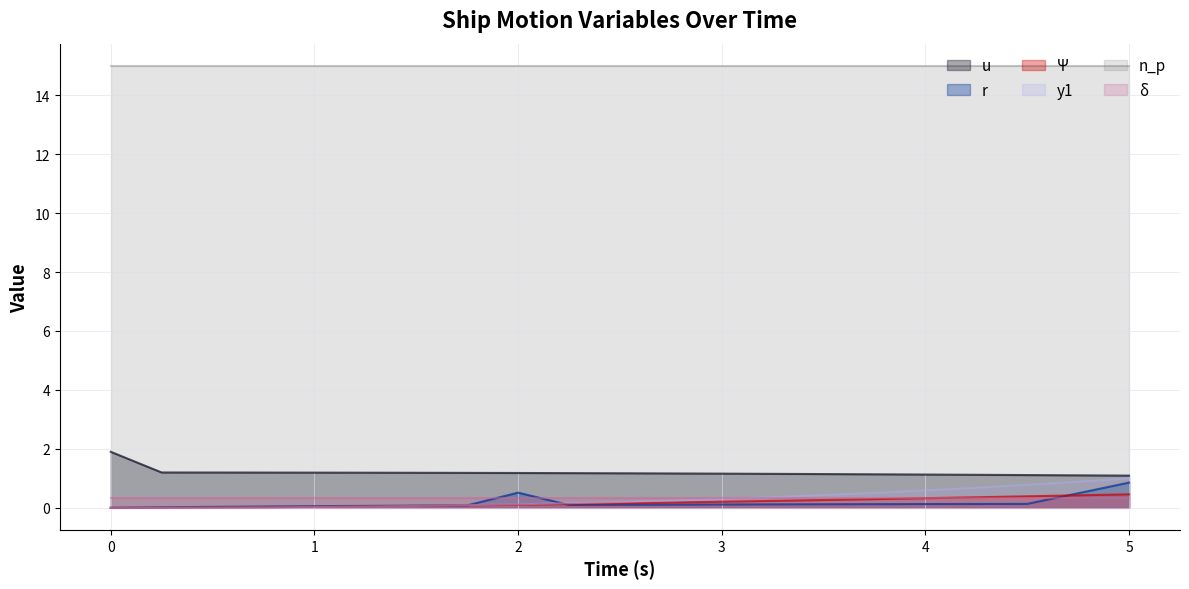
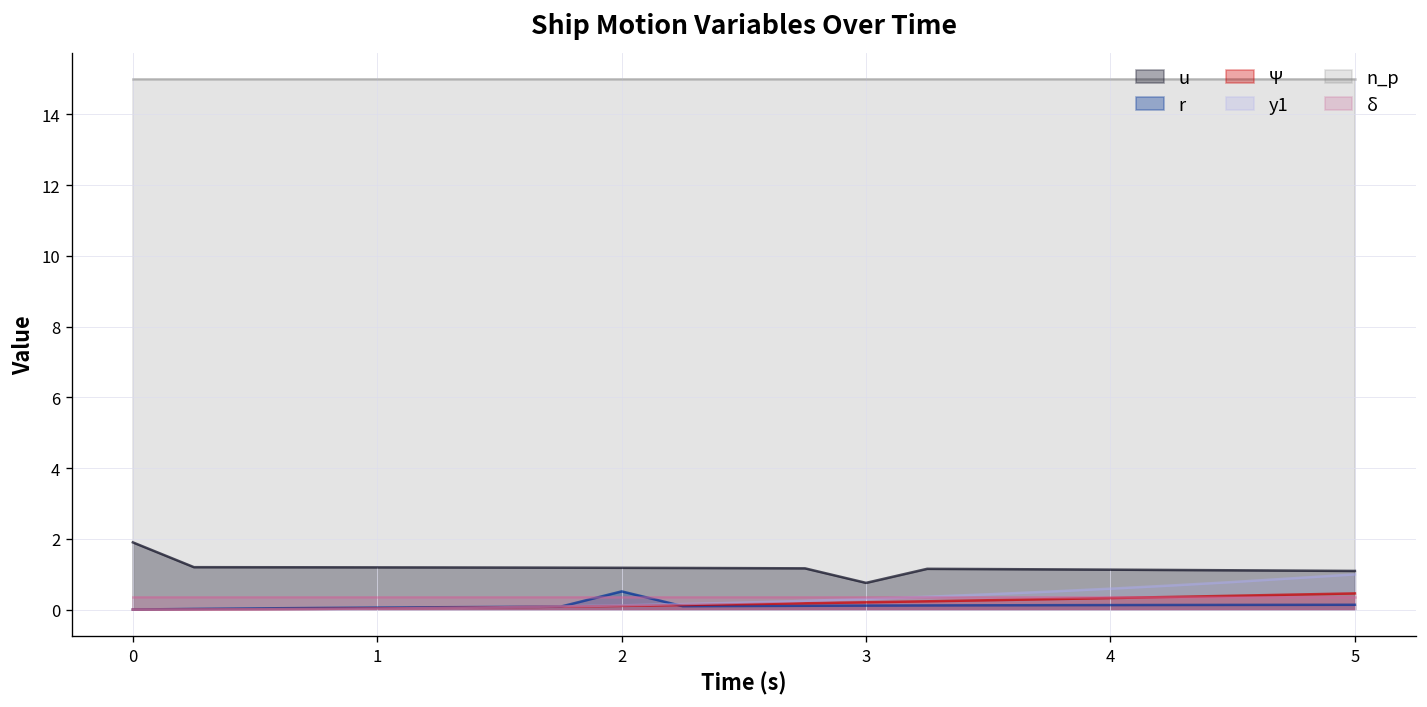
u, 3: 1.2 -> 0.8
r, 5: 0.9 -> 0.1
